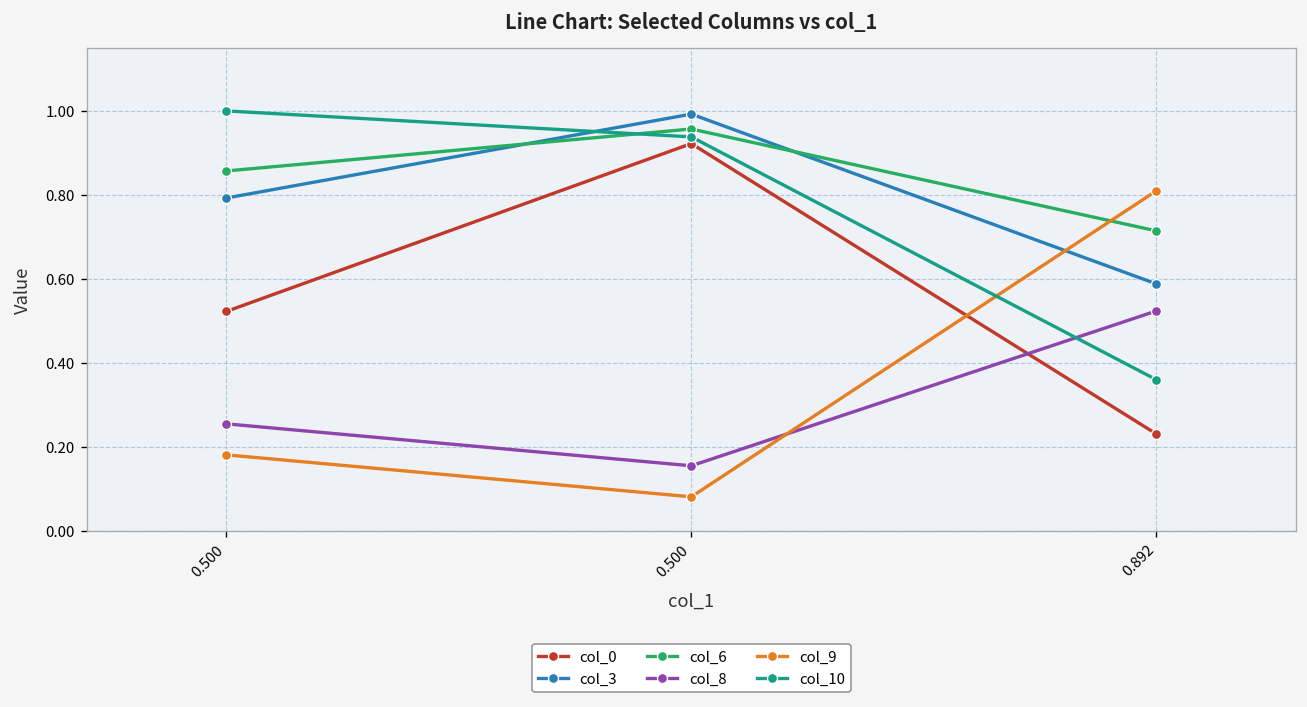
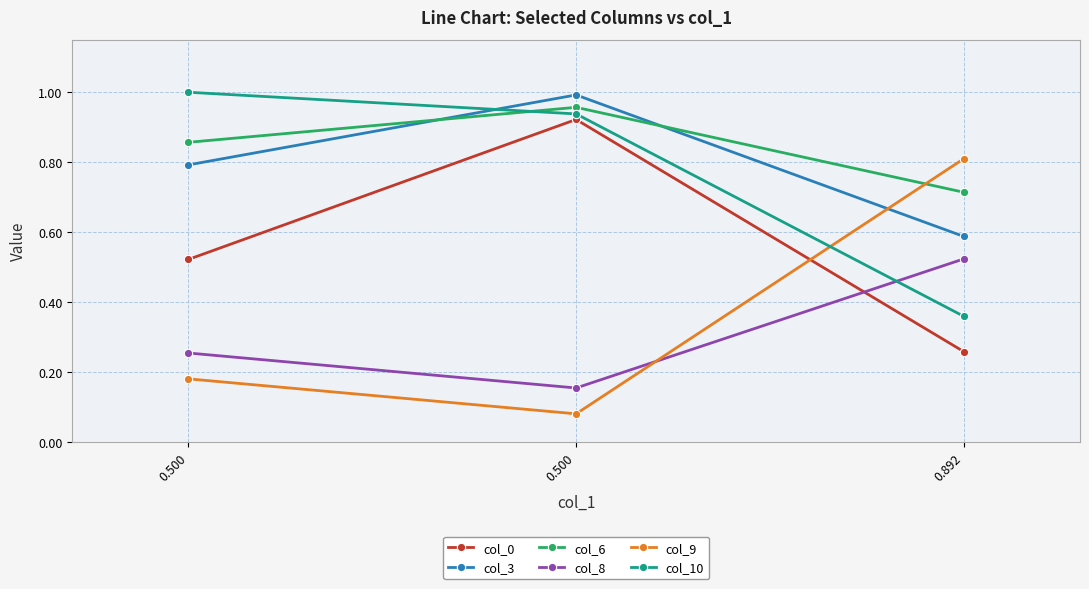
col_0, 0.892: 0.23 -> 0.26
